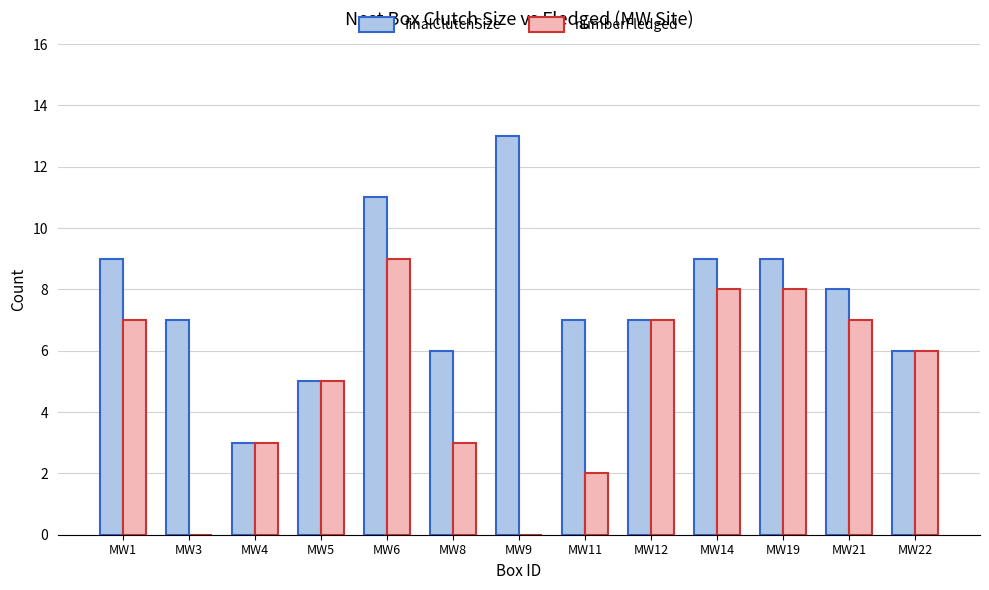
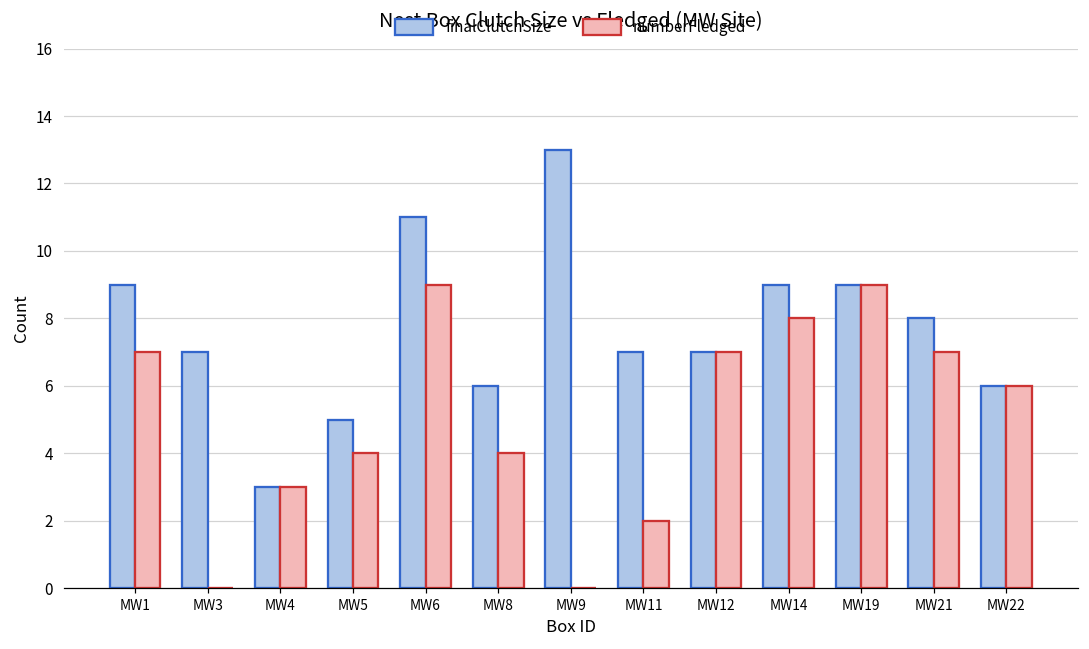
numberFledged, MW5: 5 -> 4
numberFledged, MW8: 3 -> 4
numberFledged, MW19: 8 -> 9
